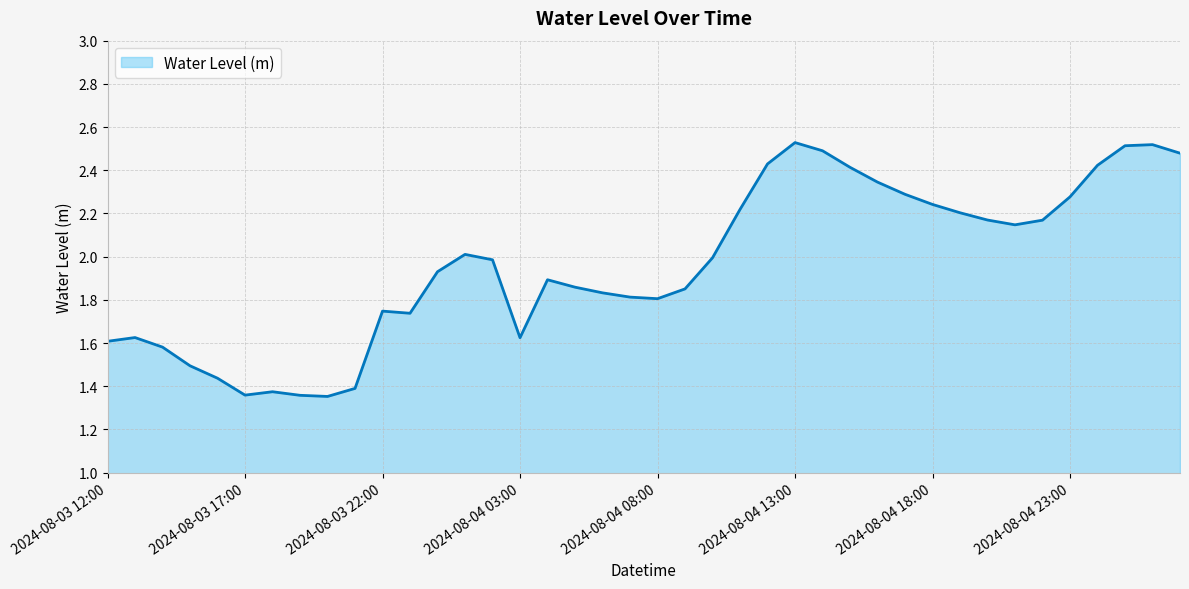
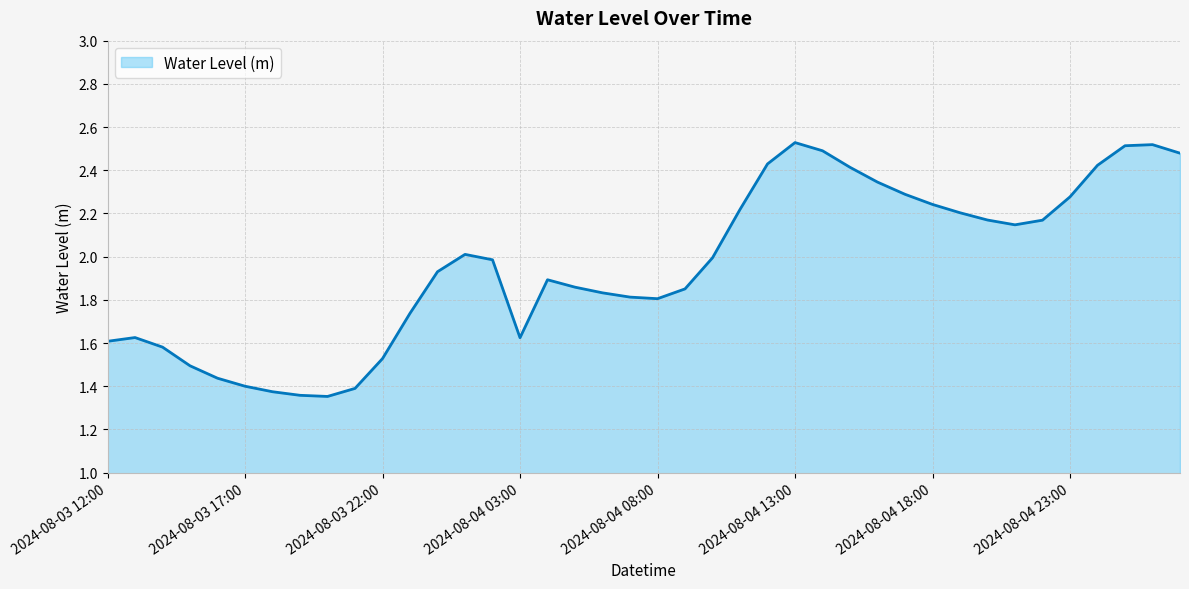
2024-08-03 17:00: 1.36 -> 1.40
2024-08-03 22:00: 1.75 -> 1.53
